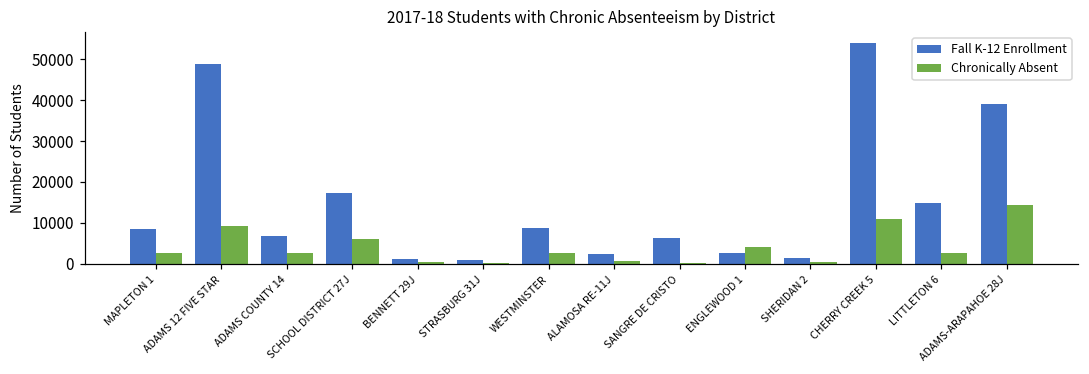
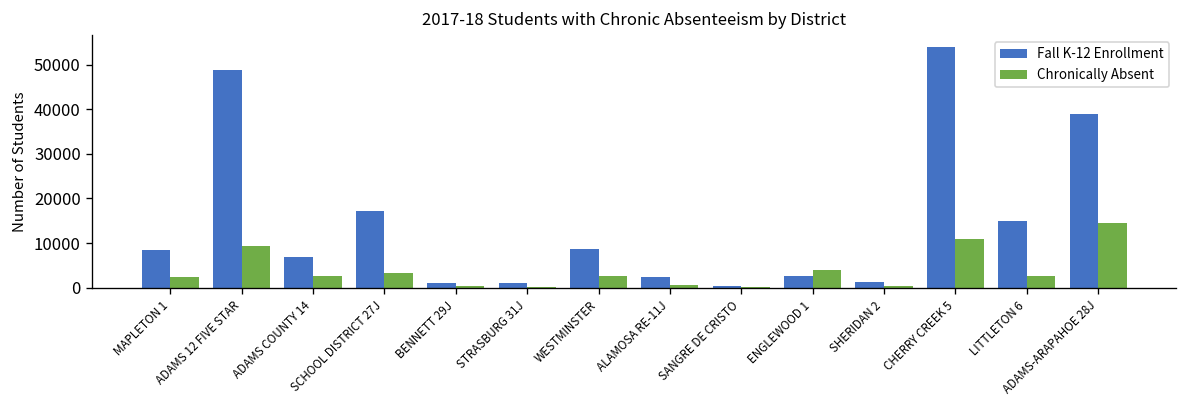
Chronically Absent, SCHOOL DISTRICT 27J: 6000 -> 3000
Fall K-12 Enrollment, SANGRE DE CRISTO: 6000 -> 0
